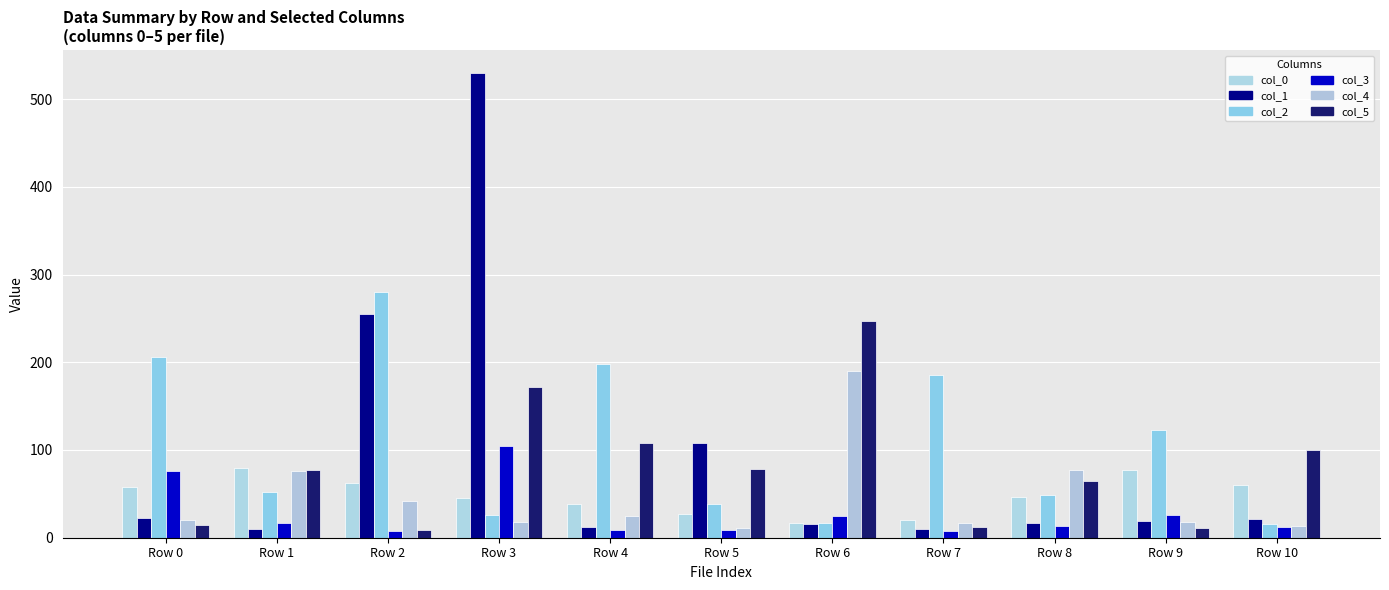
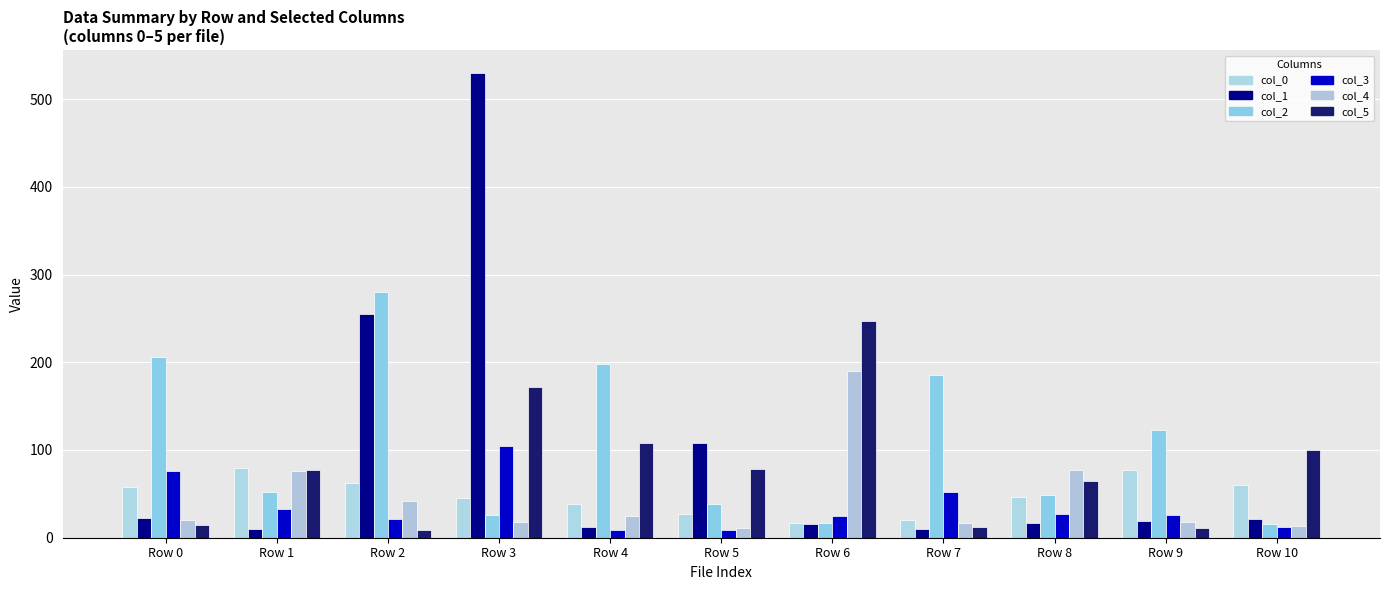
col_3, Row 1: 20 -> 30
col_3, Row 2: 10 -> 20
col_3, Row 7: 10 -> 50
col_3, Row 8: 10 -> 30
